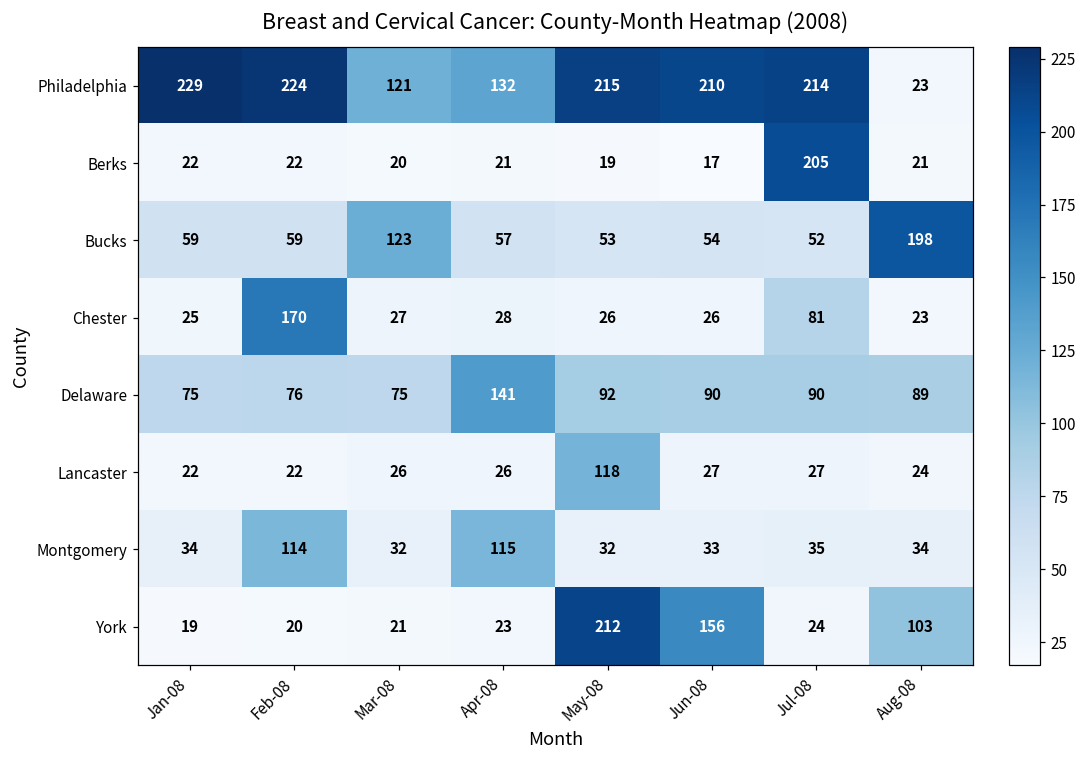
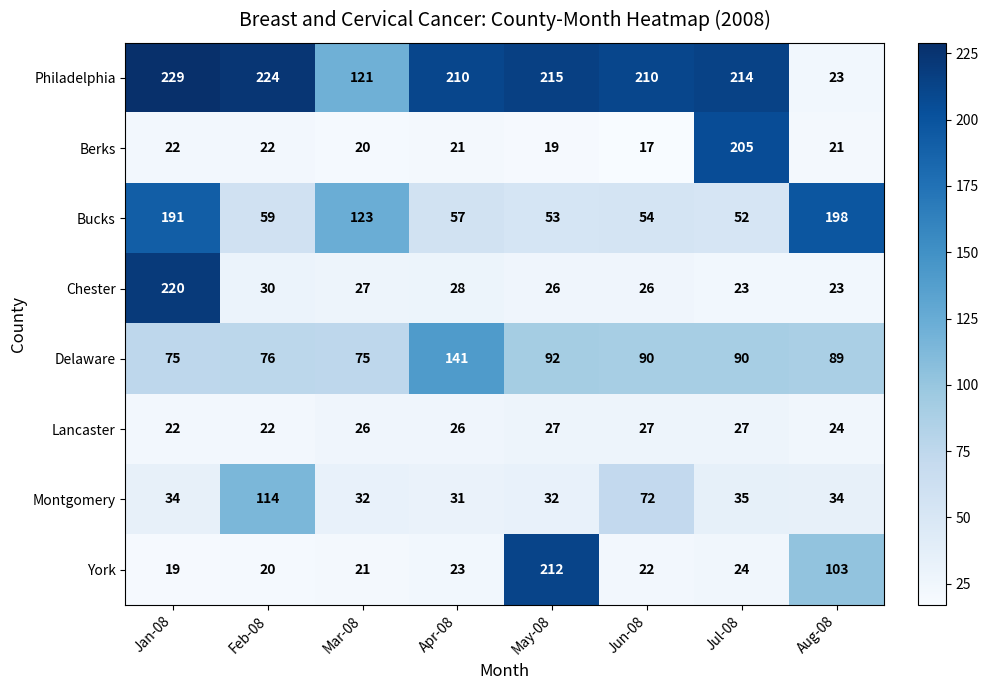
Philadelphia, Apr-08: 132 -> 210
Bucks, Jan-08: 59 -> 191
Chester, Jan-08: 25 -> 220
Chester, Feb-08: 170 -> 30
Chester, Jul-08: 81 -> 23
Lancaster, May-08: 118 -> 27
Montgomery, Apr-08: 115 -> 31
Montgomery, Jun-08: 33 -> 72
York, Jun-08: 156 -> 22
